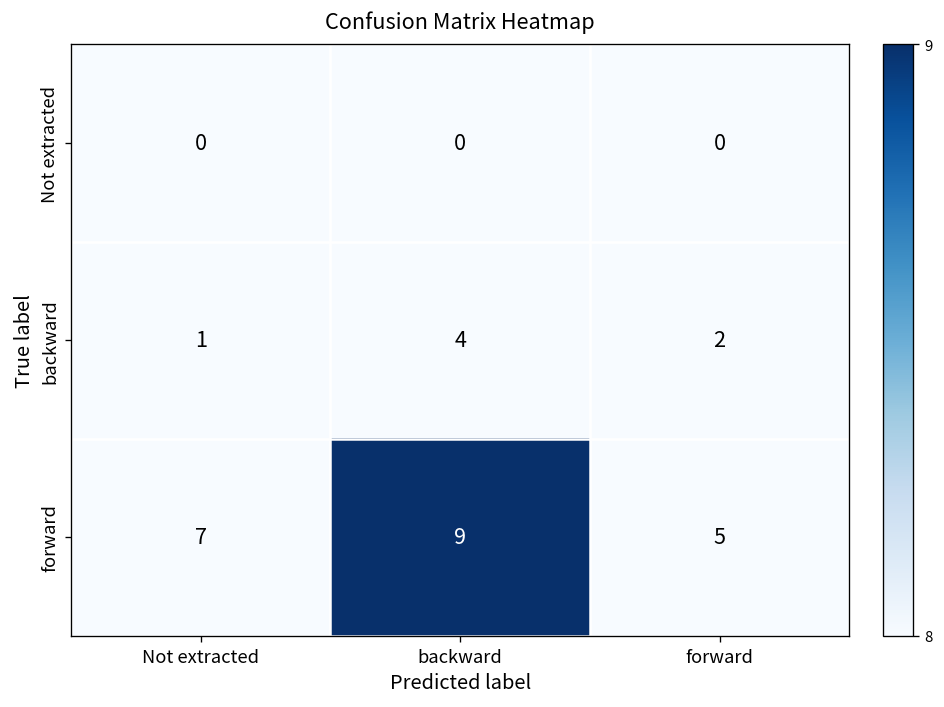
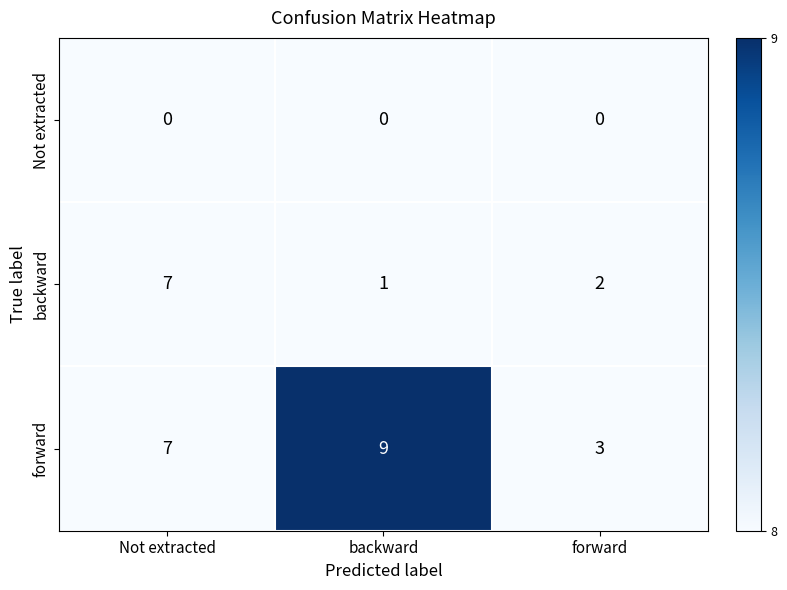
backward, Not extracted: 1 -> 7
backward, backward: 4 -> 1
forward, forward: 5 -> 3
